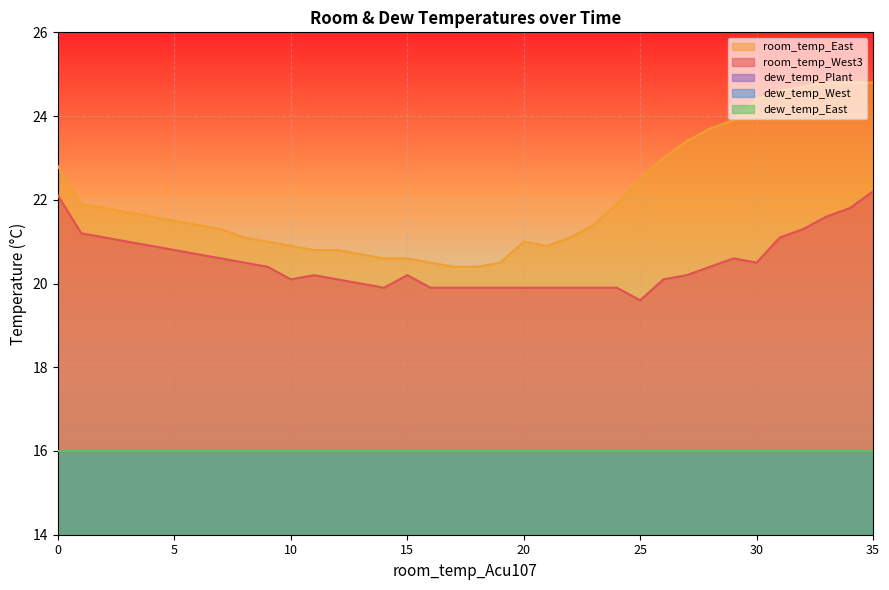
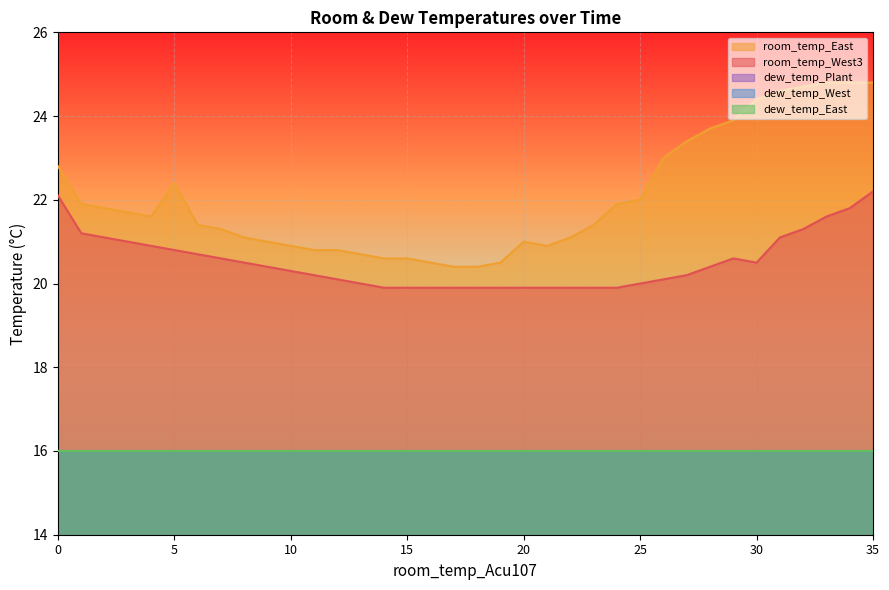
room_temp_East, 5: 21.5 -> 22.4
room_temp_West3, 10: 20.1 -> 20.3
room_temp_West3, 15: 20.2 -> 19.9
room_temp_East, 25: 22.5 -> 22.0
room_temp_West3, 25: 19.6 -> 20.0
